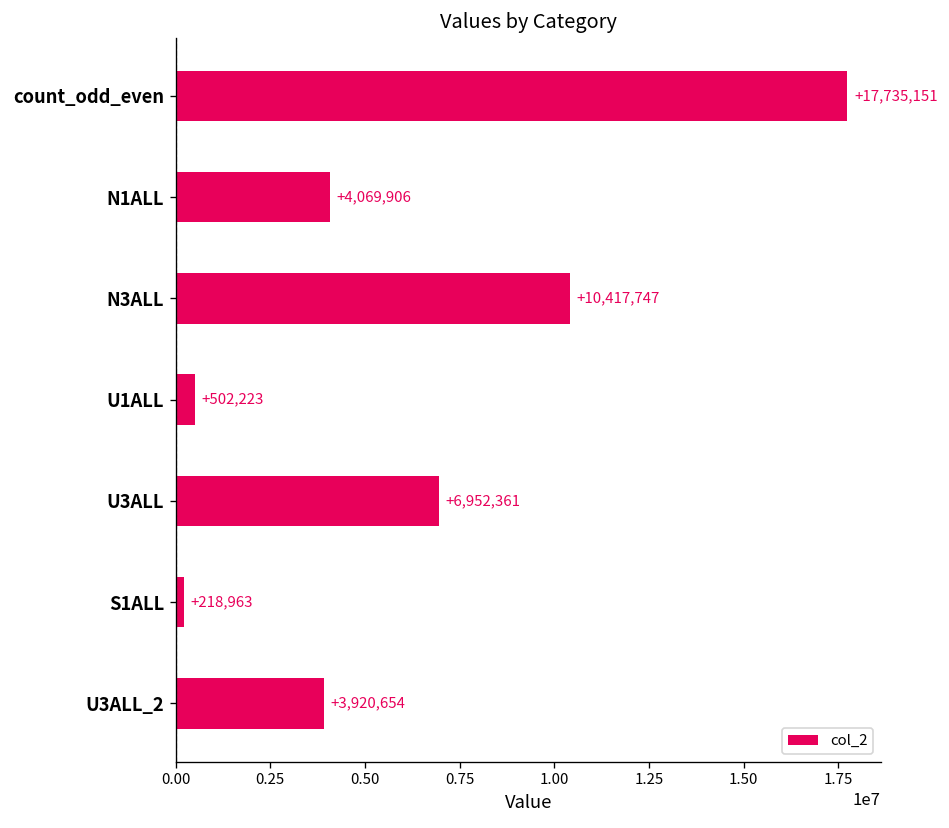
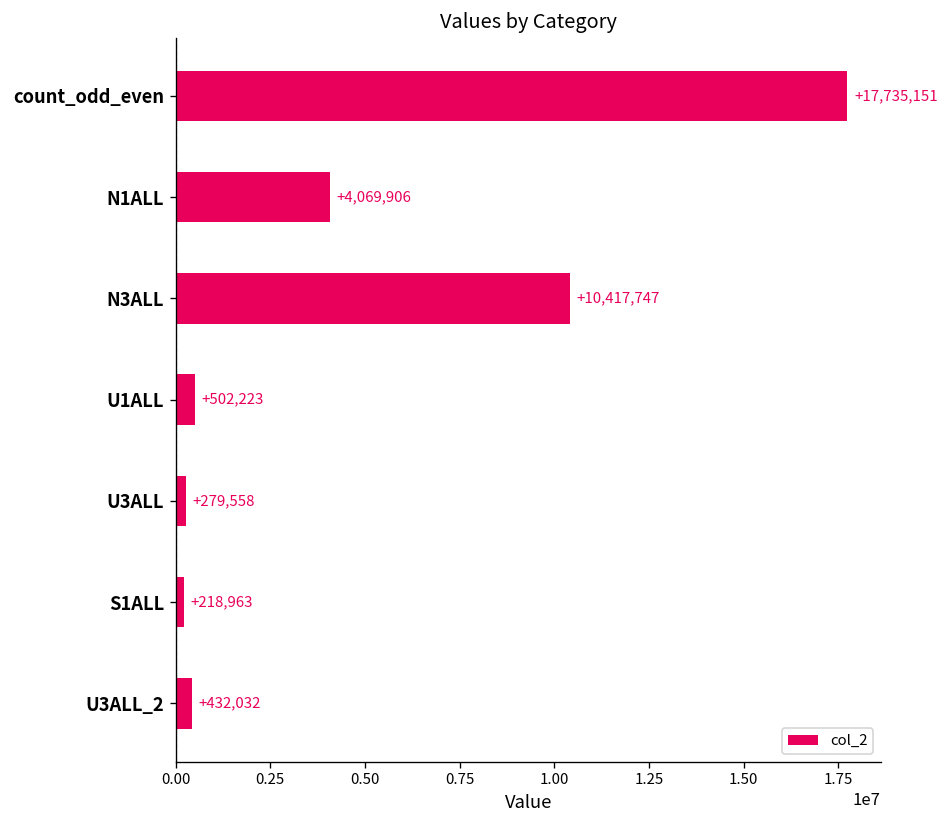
U3ALL: +6,952,361 -> +279,558
U3ALL_2: +3,920,654 -> +432,032
